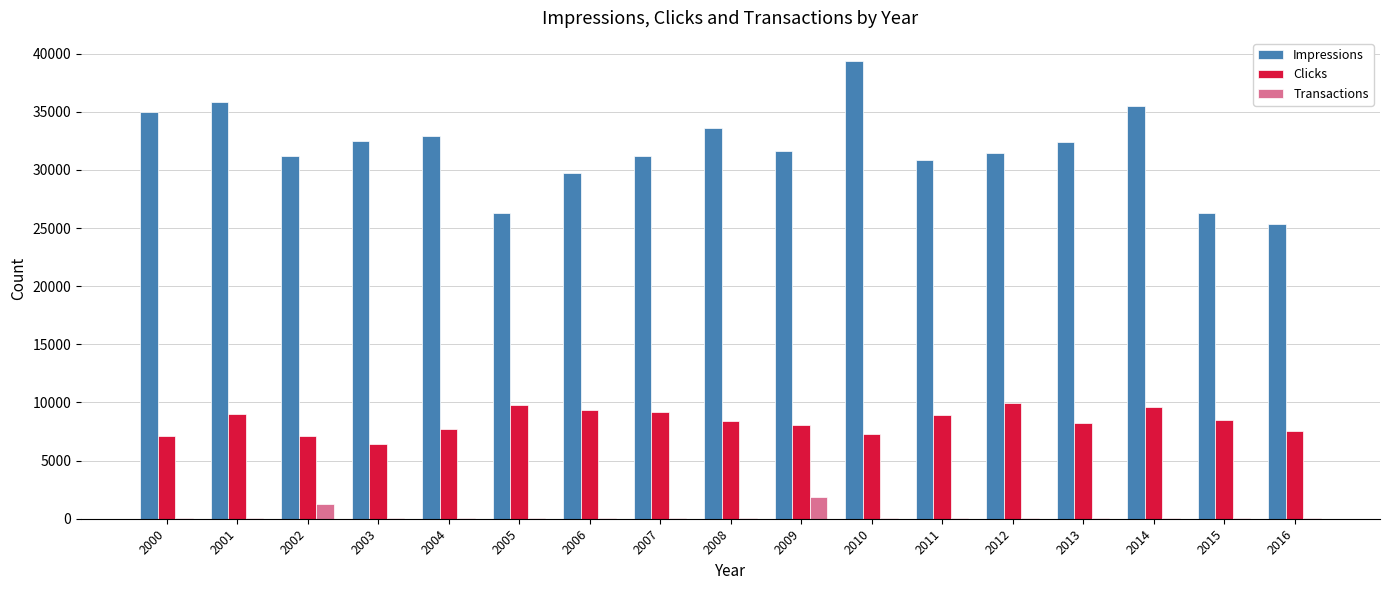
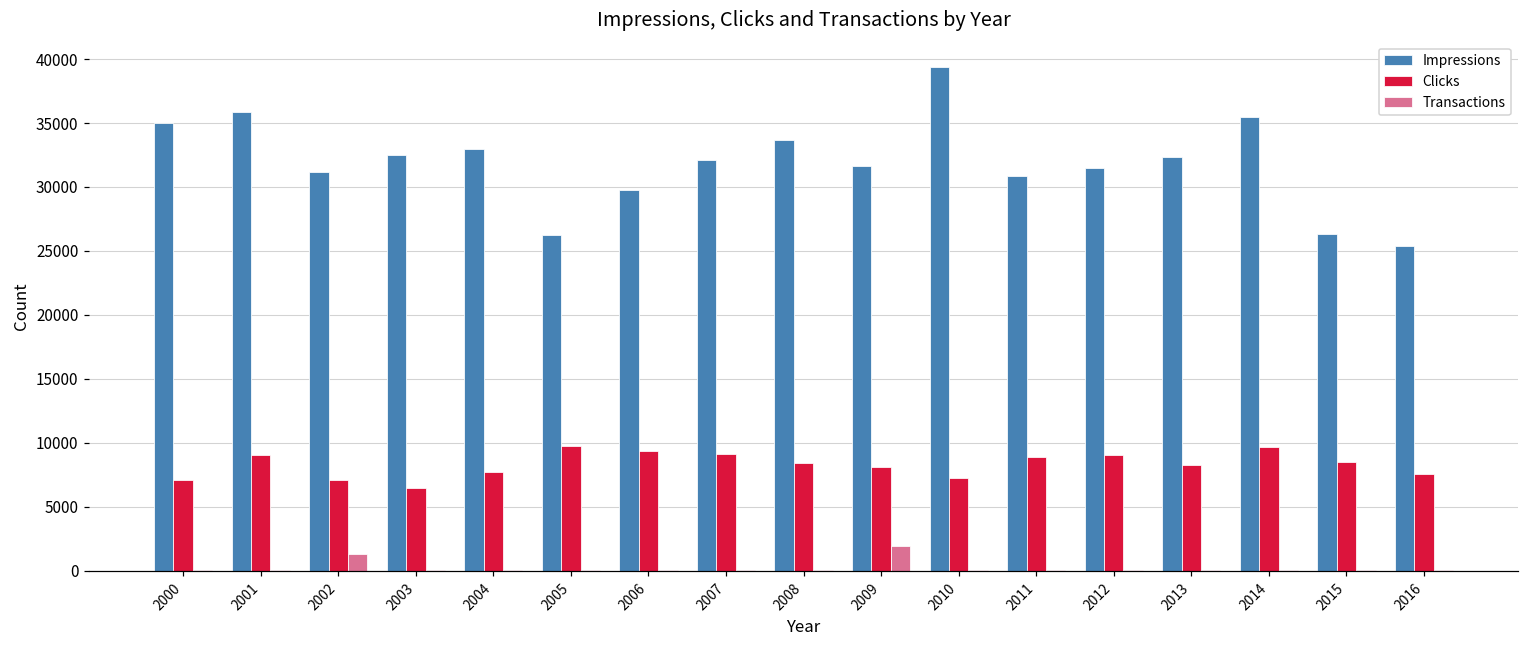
Impressions, 2007: 31200 -> 32100
Clicks, 2012: 10000 -> 9000
